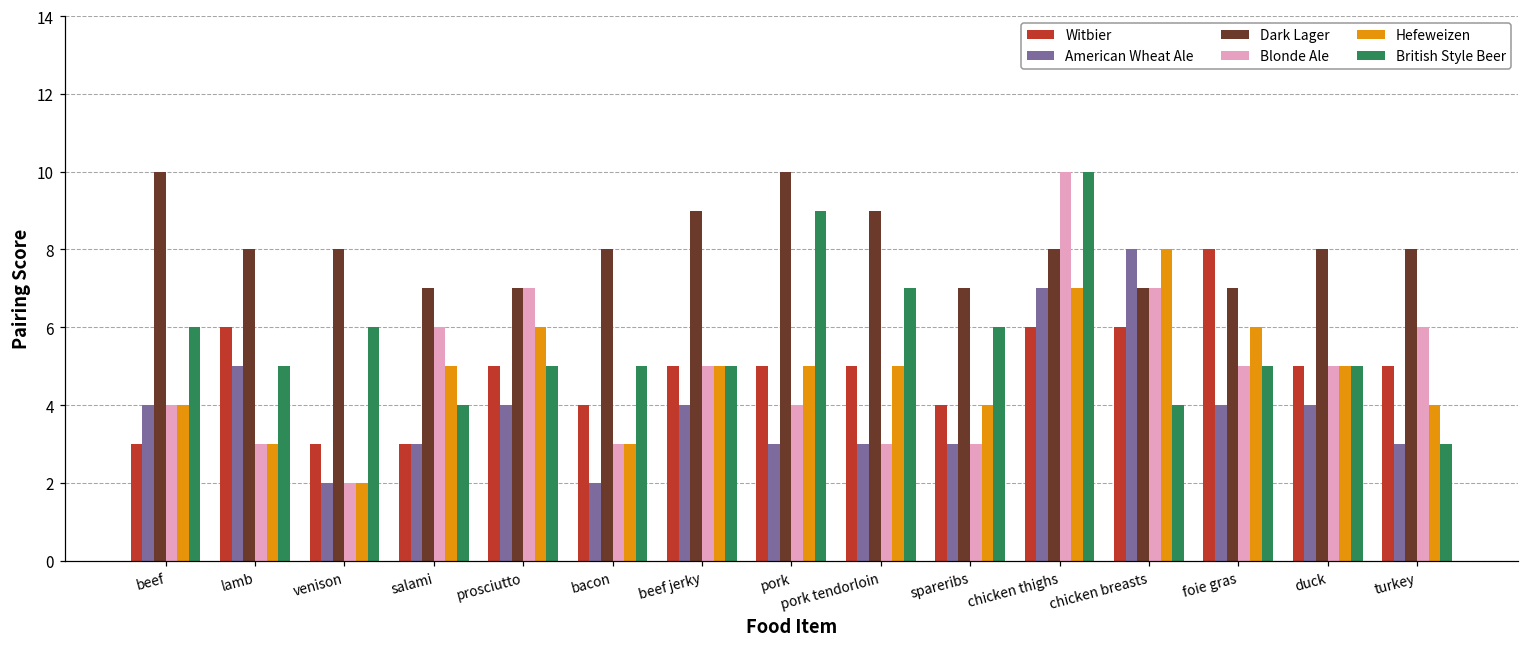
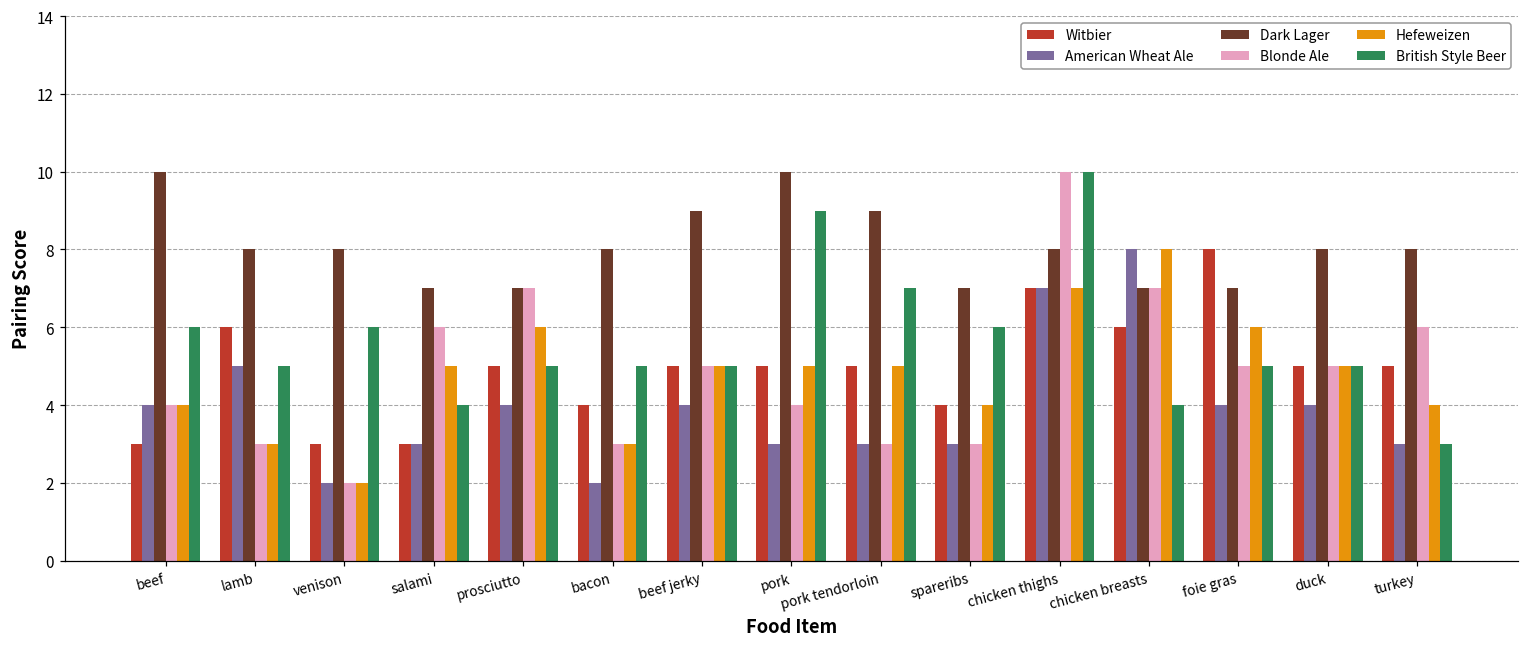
Witbier, chicken thighs: 6 -> 7
